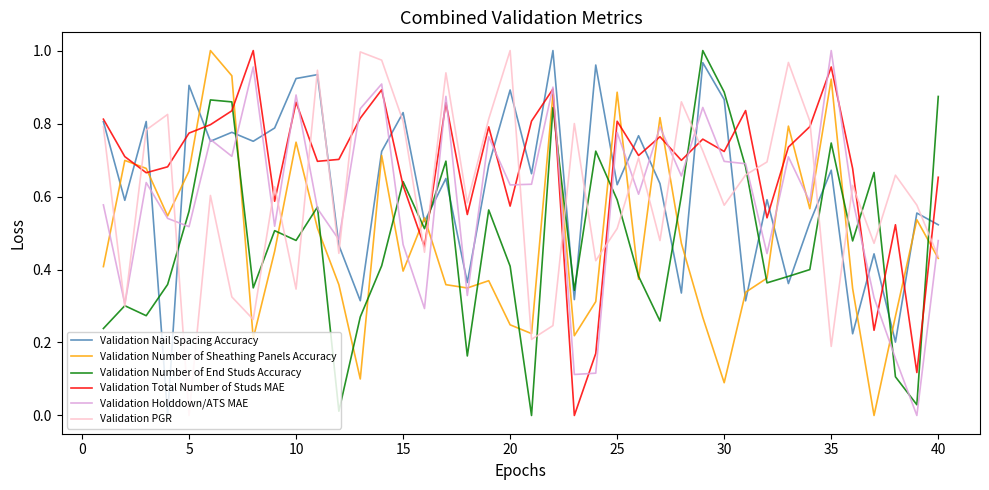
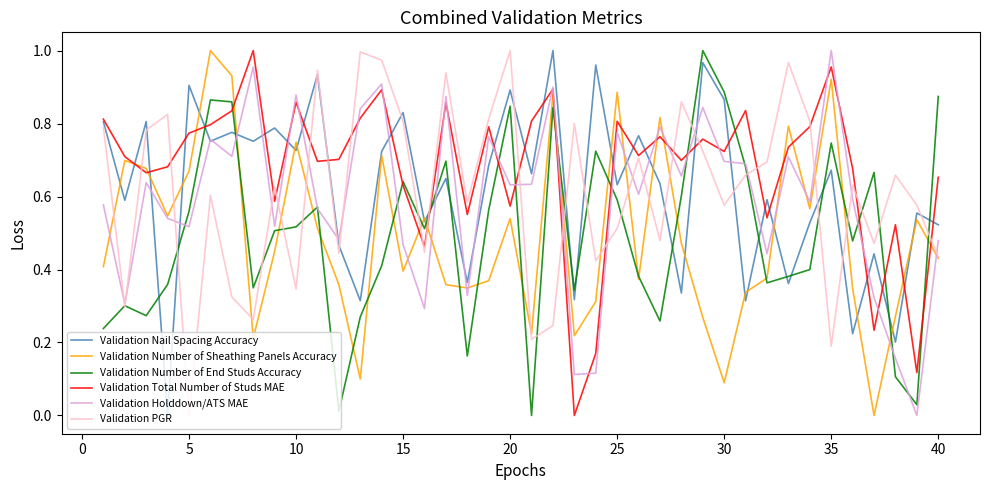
Validation Nail Spacing Accuracy, 10: 0.92 -> 0.73
Validation Number of End Studs Accuracy, 10: 0.48 -> 0.52
Validation Number of Sheathing Panels Accuracy, 20: 0.25 -> 0.54
Validation Number of End Studs Accuracy, 20: 0.41 -> 0.85
